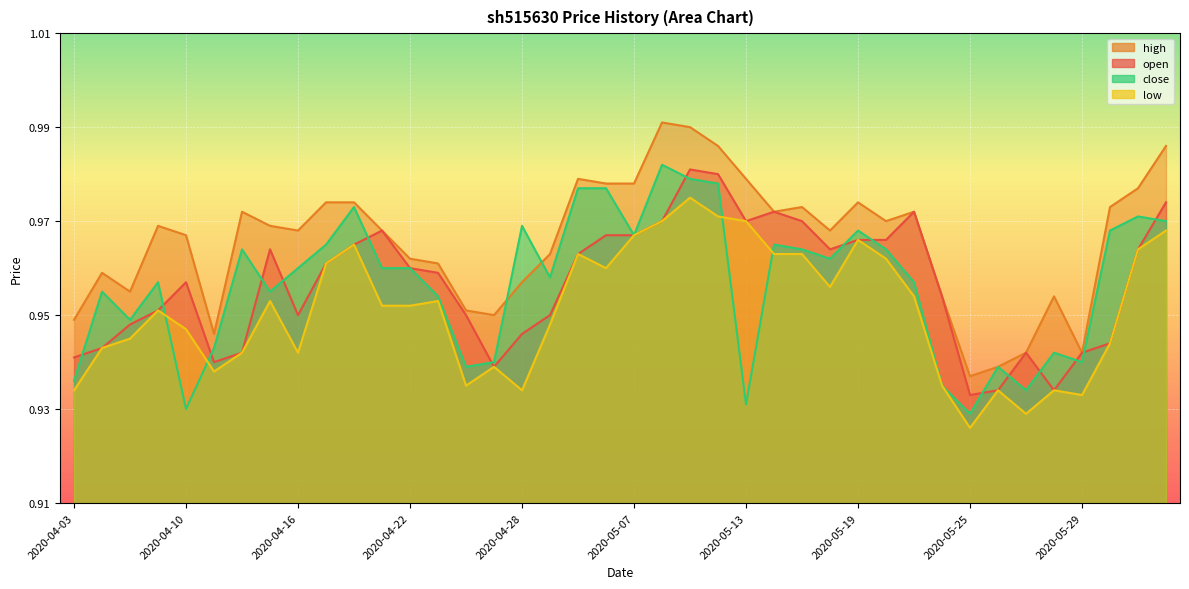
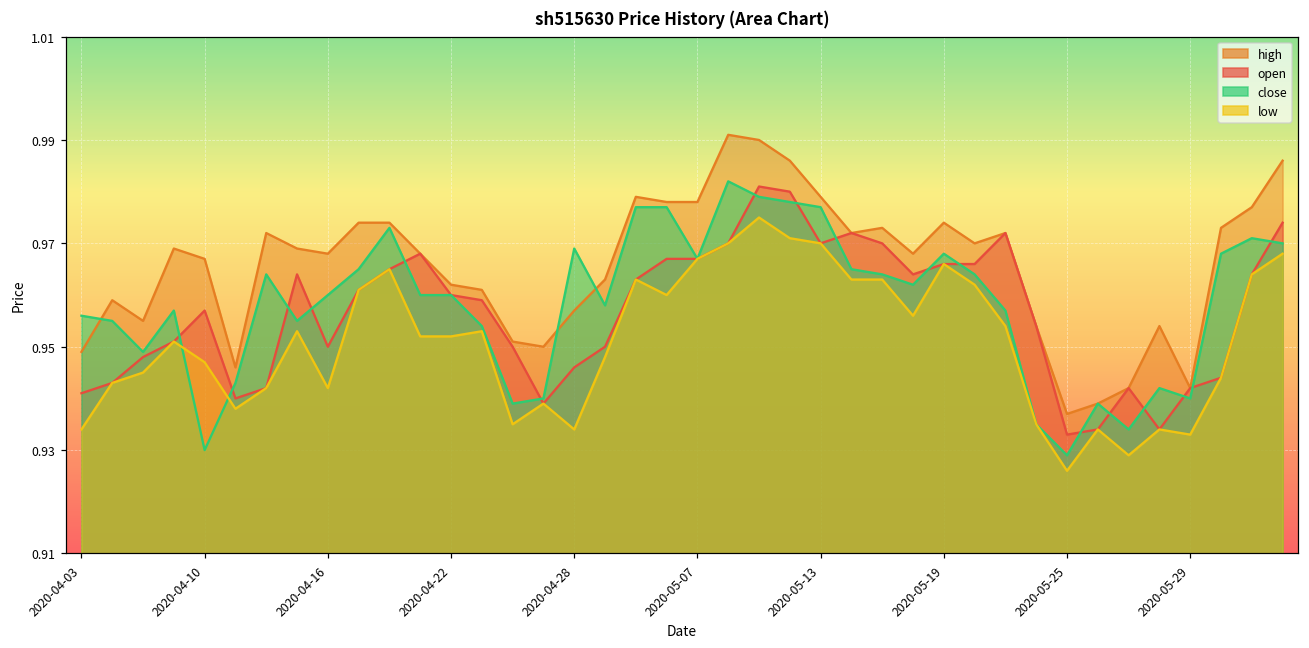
close, 2020-04-03: 0.936 -> 0.956
close, 2020-05-13: 0.931 -> 0.977
